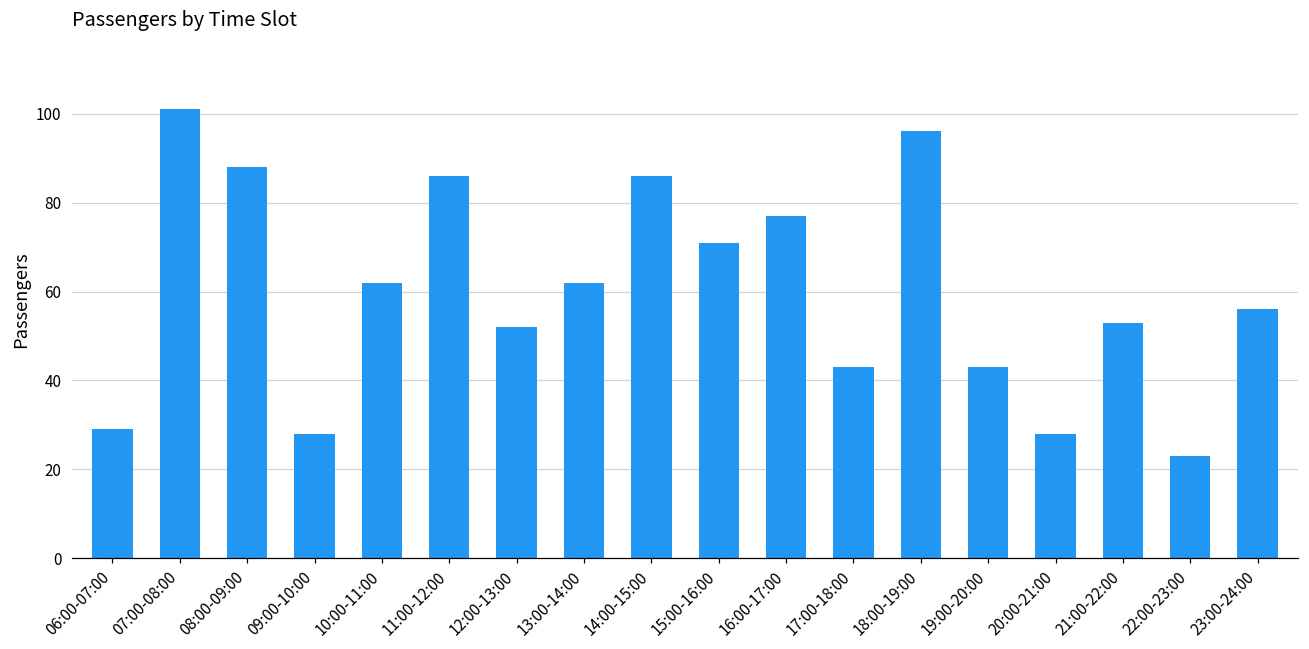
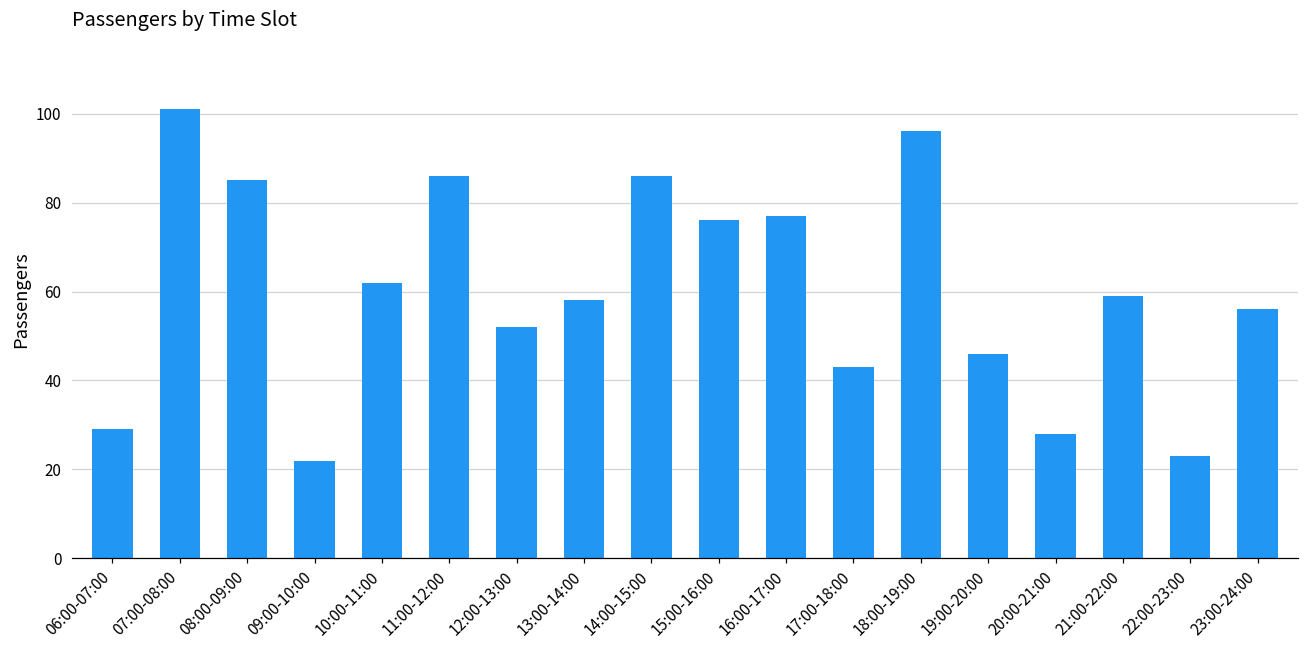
08:00-09:00: 88 -> 85
09:00-10:00: 28 -> 22
13:00-14:00: 62 -> 58
15:00-16:00: 71 -> 76
19:00-20:00: 43 -> 46
21:00-22:00: 53 -> 59
